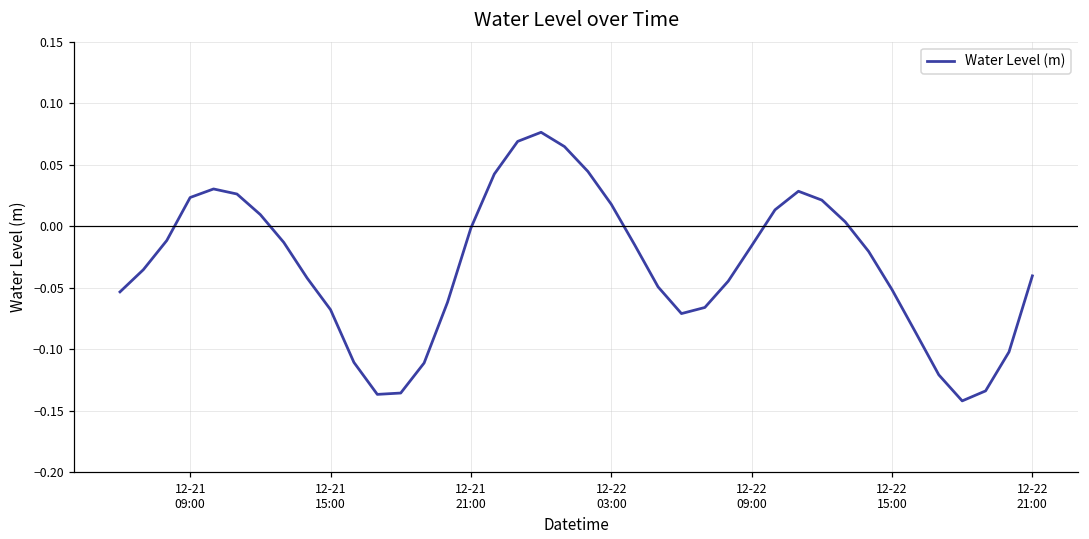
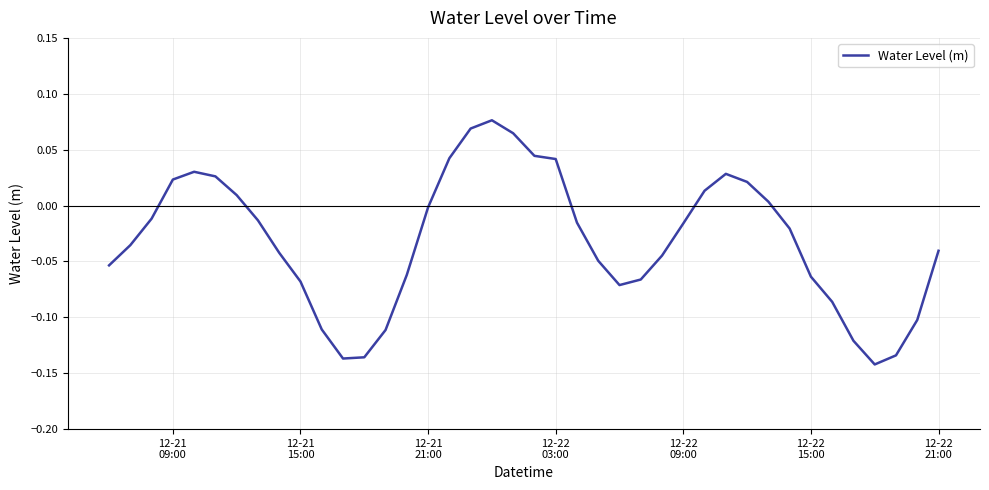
12-22 03:00: 0.018 -> 0.042
12-22 15:00: -0.052 -> -0.064
